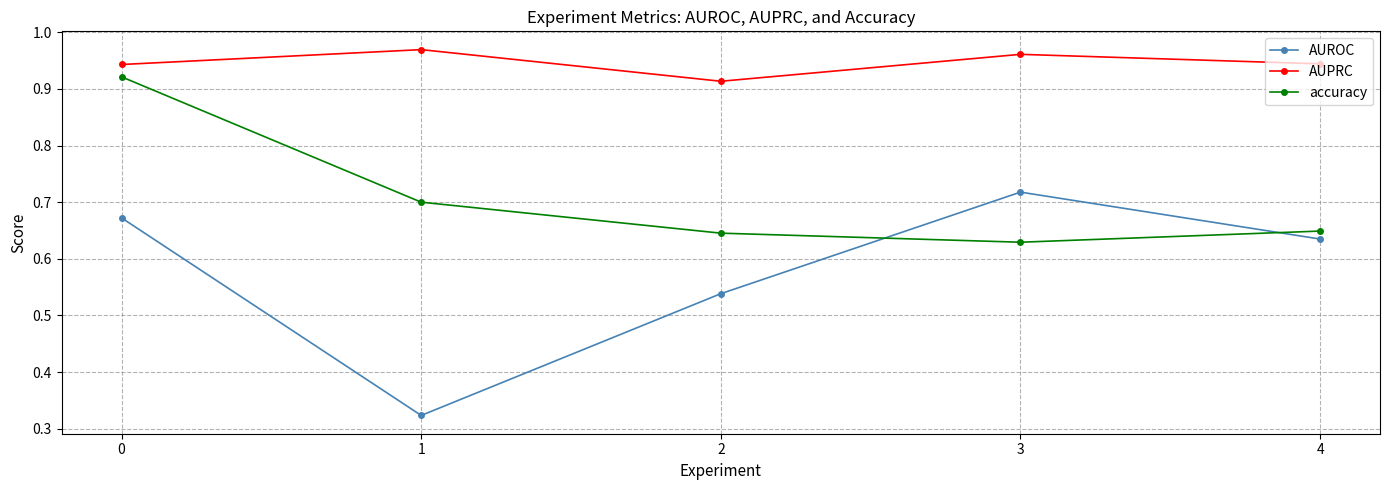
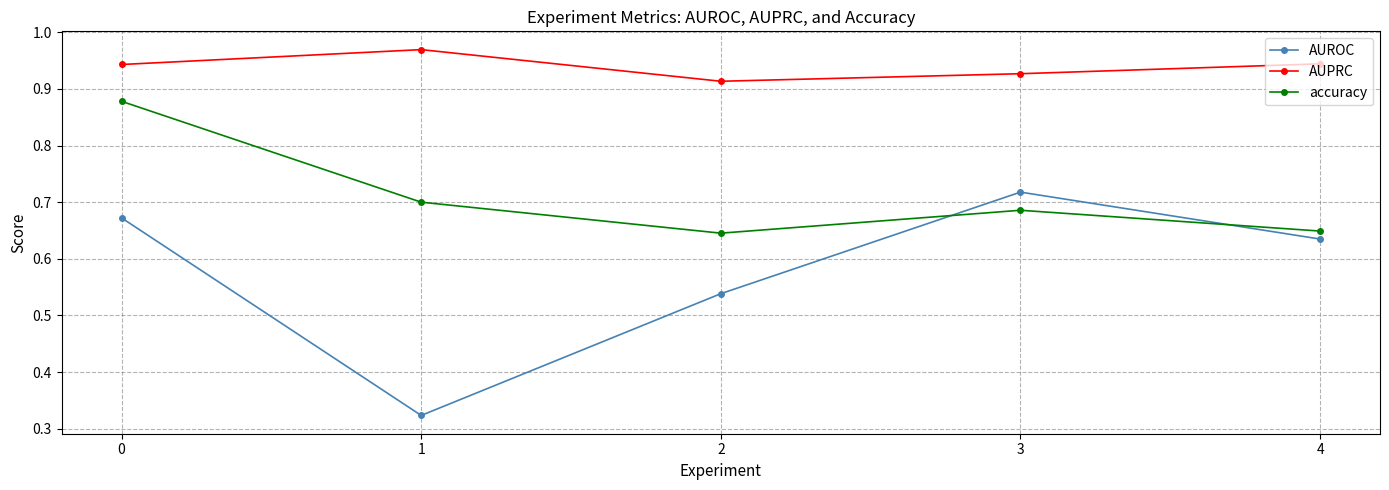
accuracy, 0: 0.92 -> 0.88
AUPRC, 3: 0.96 -> 0.93
accuracy, 3: 0.63 -> 0.69
